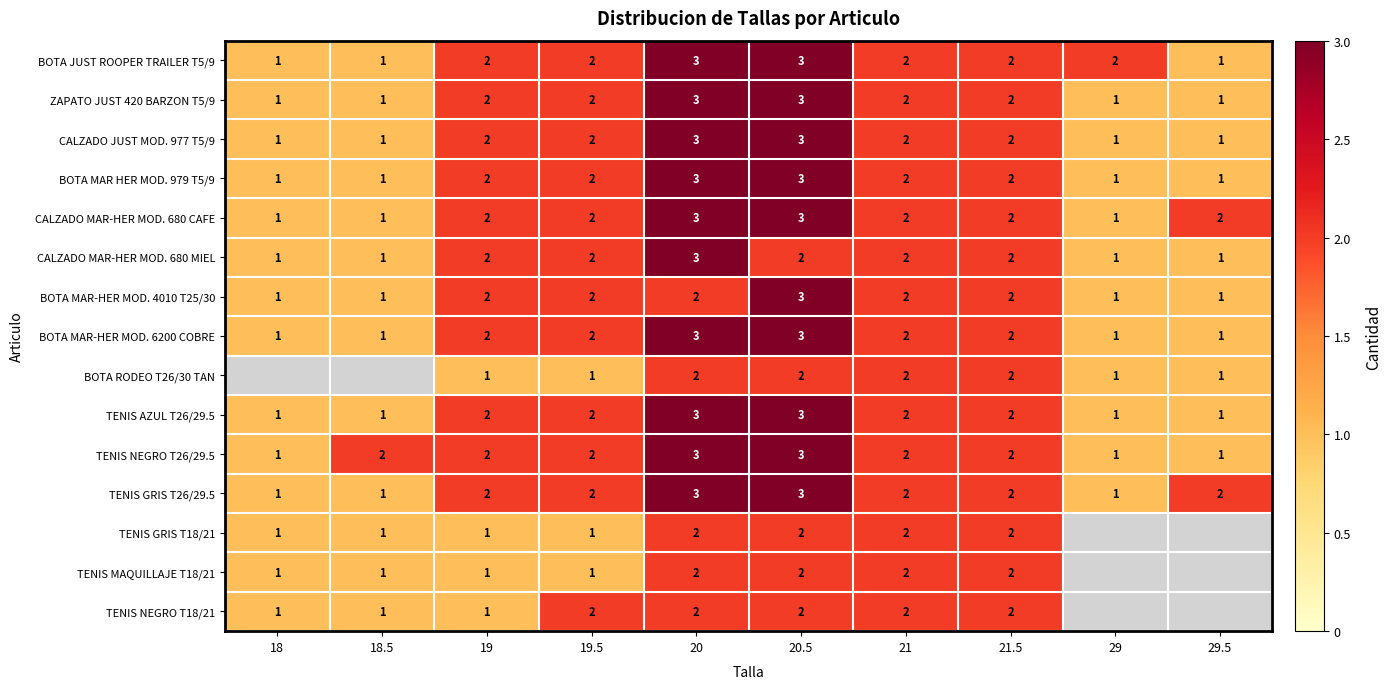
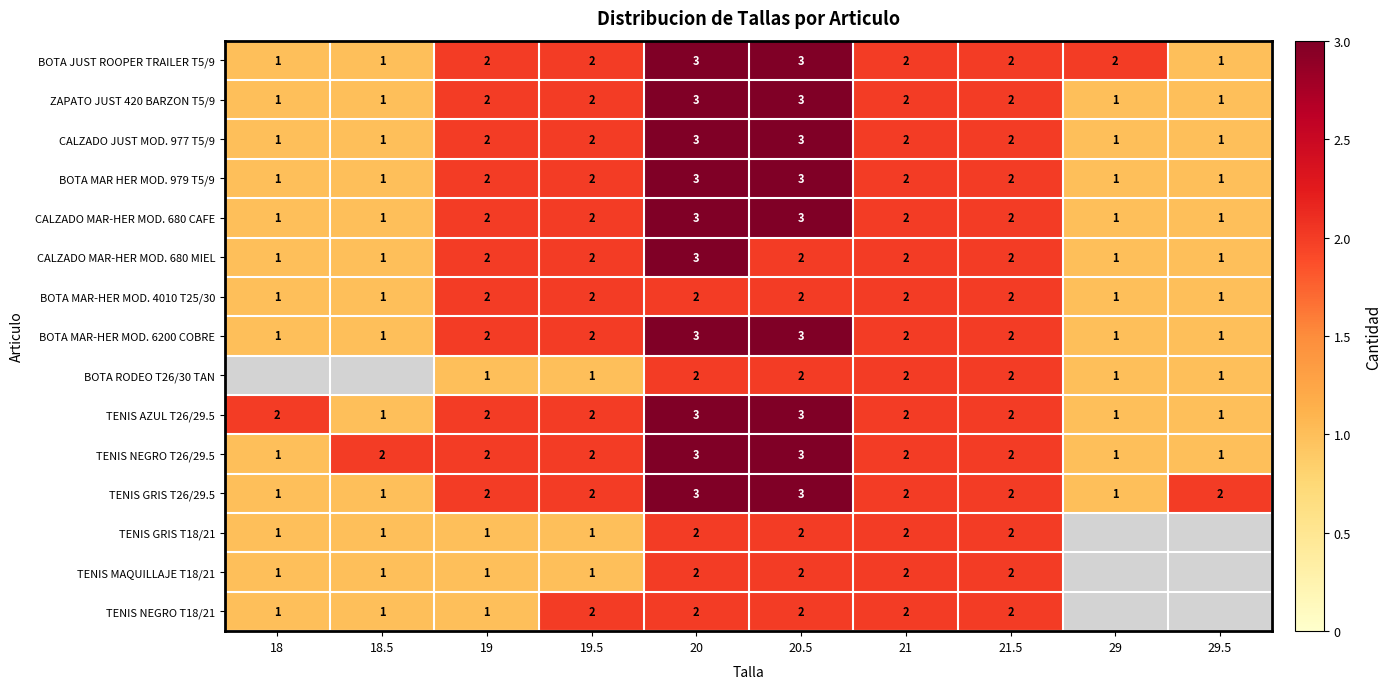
CALZADO MAR-HER MOD. 680 CAFE, 29.5: 2 -> 1
BOTA MAR-HER MOD. 4010 T25/30, 20.5: 3 -> 2
TENIS AZUL T26/29.5, 18: 1 -> 2
